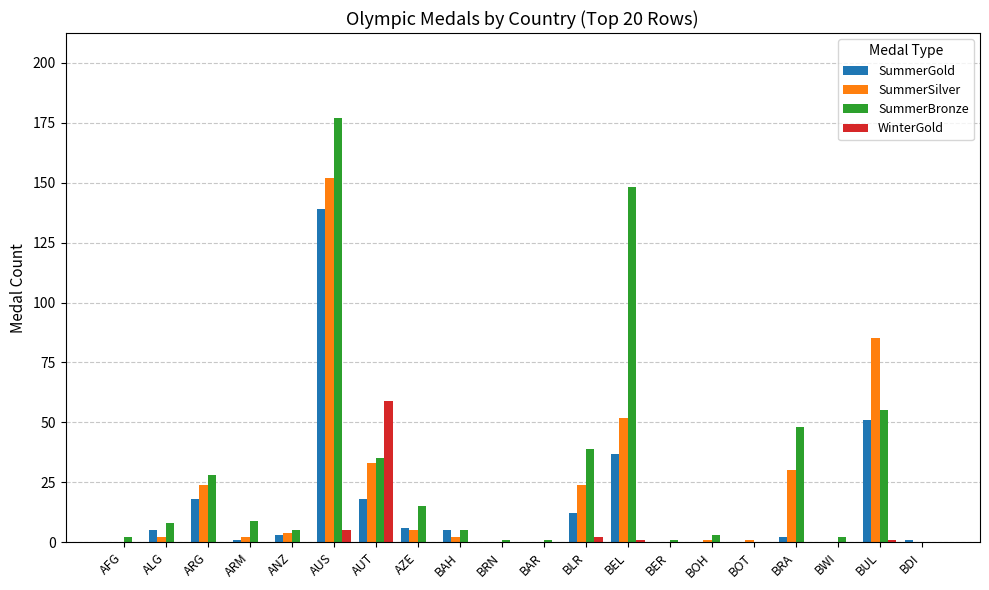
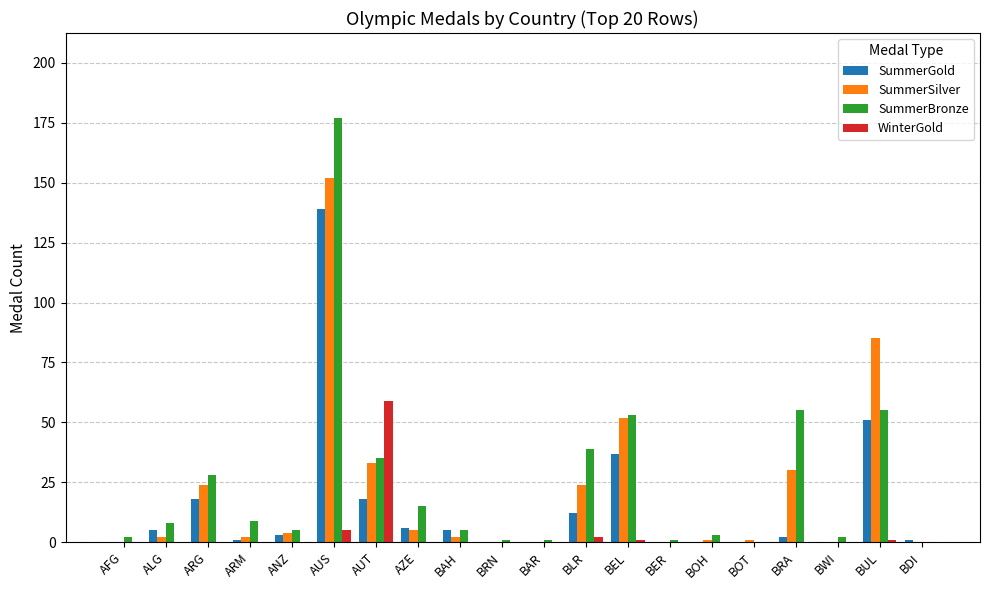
SummerBronze, BEL: 148 -> 53
SummerBronze, BRA: 48 -> 55
